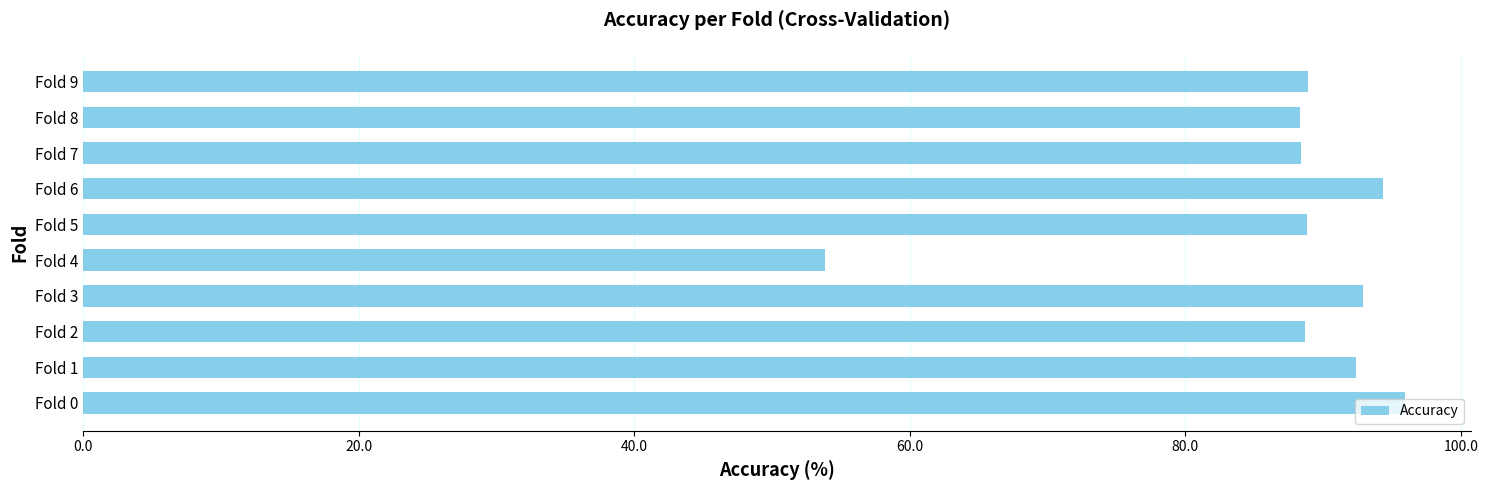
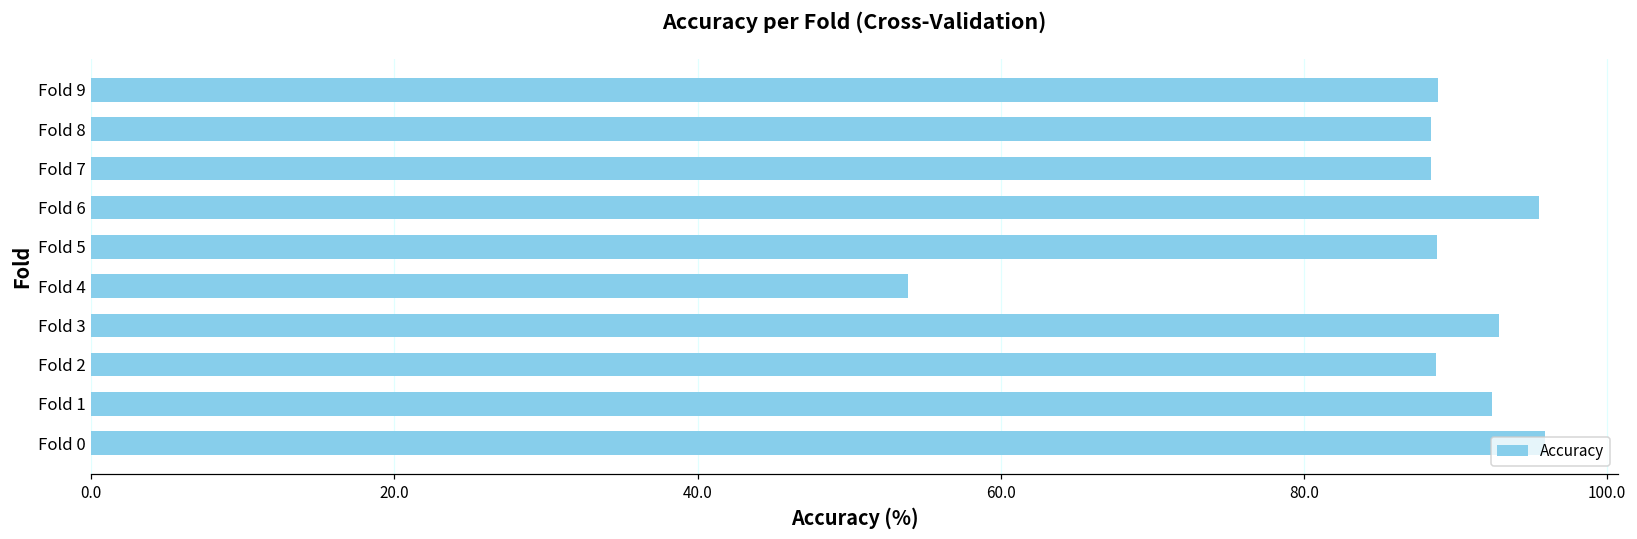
Fold 6: 94.4 -> 95.5
